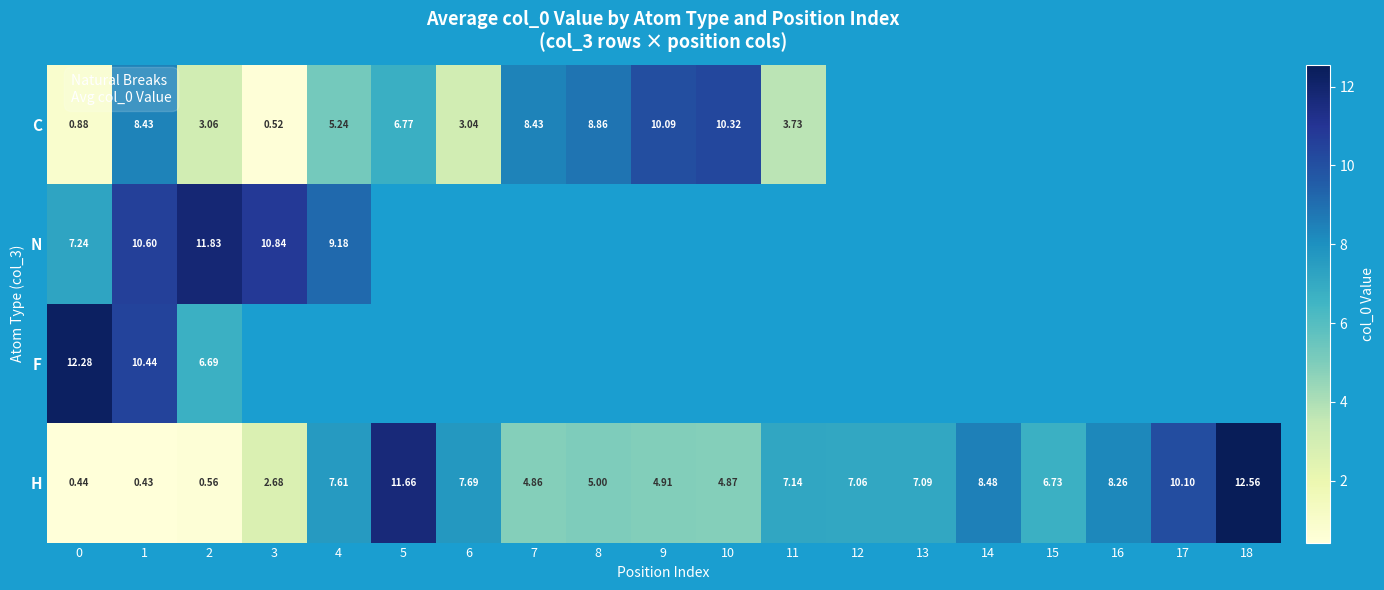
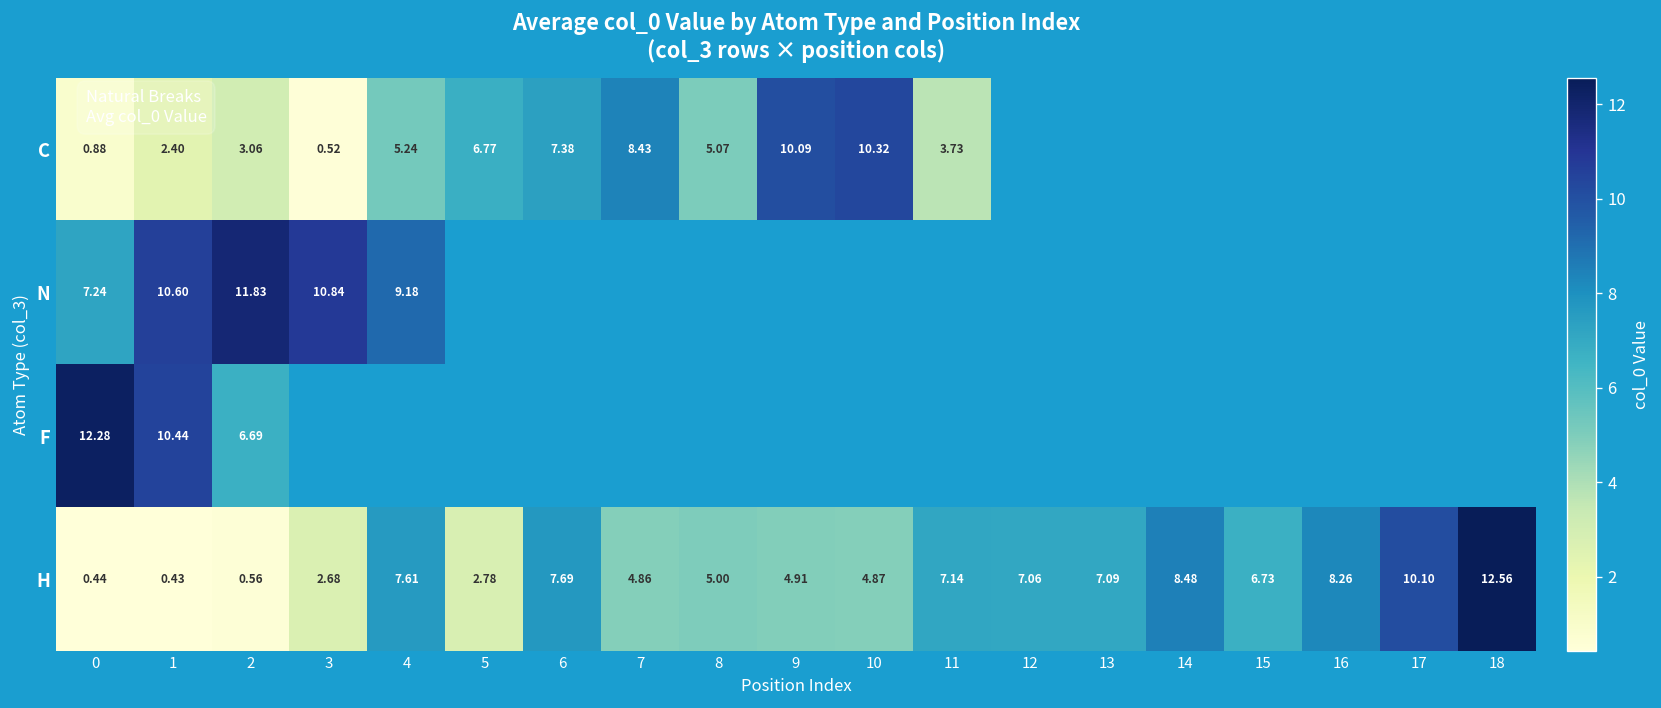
C, 1: 8.43 -> 2.40
C, 6: 3.04 -> 7.38
C, 8: 8.86 -> 5.07
H, 5: 11.66 -> 2.78
